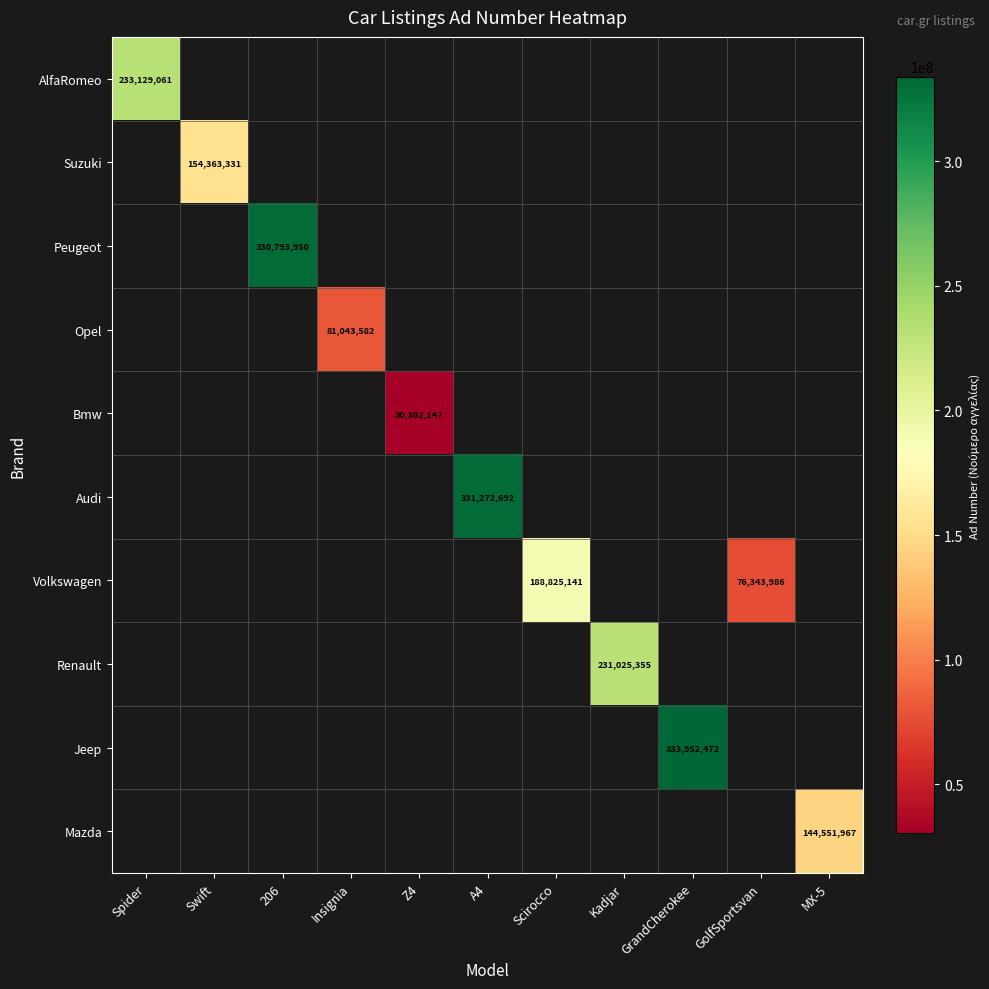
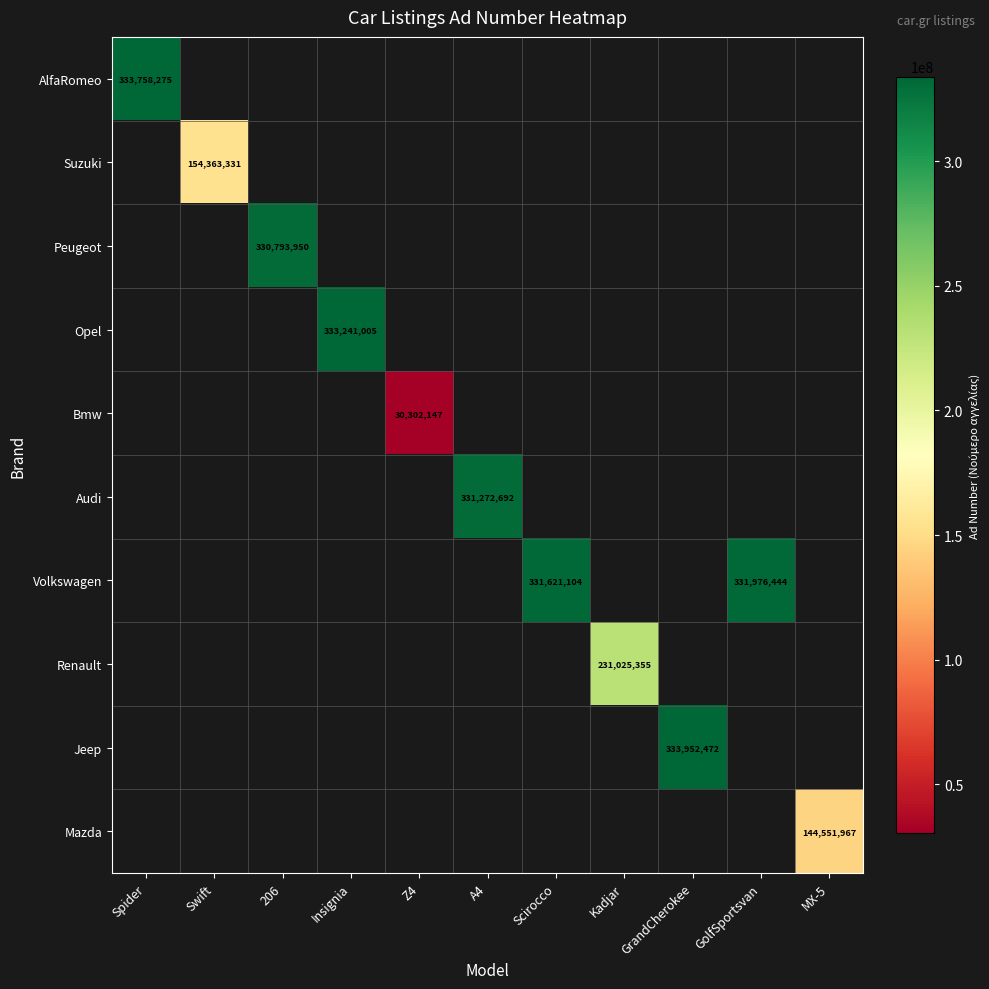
AlfaRomeo, Spider: 233,129,061 -> 333,758,275
Opel, Insignia: 81,043,582 -> 333,241,005
Volkswagen, Scirocco: 188,825,141 -> 331,621,104
Volkswagen, GolfSportsvan: 76,343,986 -> 331,976,444
